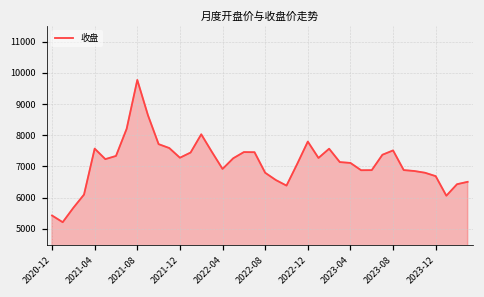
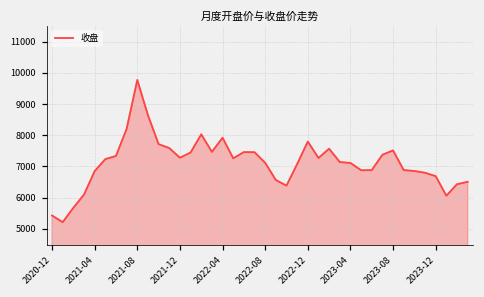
2021-04: 7600 -> 6900
2022-04: 6900 -> 7900
2022-08: 6800 -> 7100
